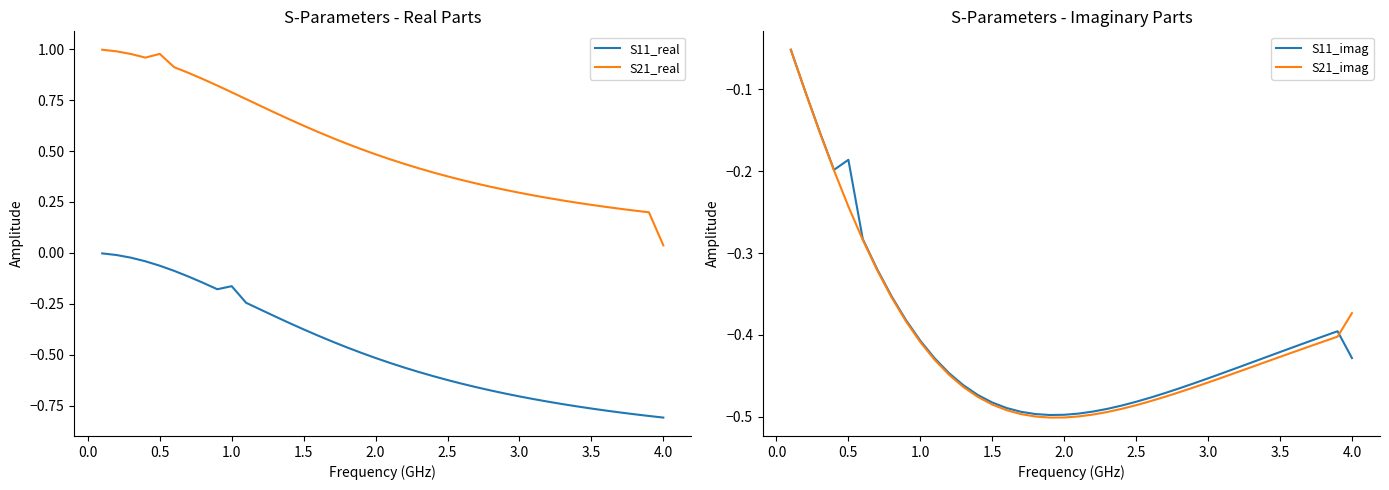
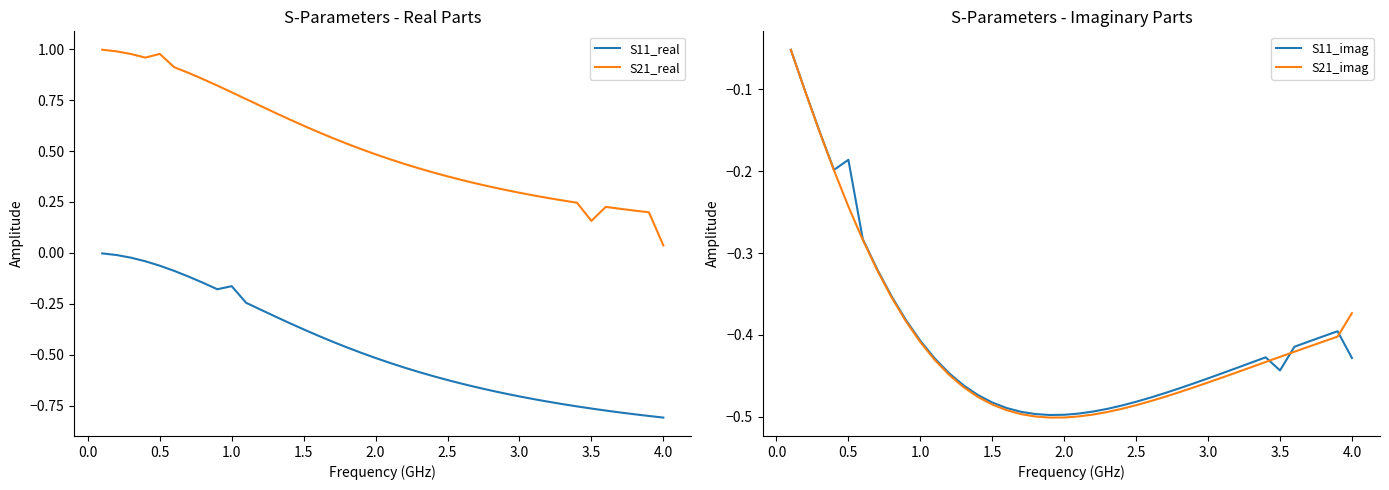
S-Parameters - Real Parts, S21_real, 3.5: 0.24 -> 0.16
S-Parameters - Imaginary Parts, S11_imag, 3.5: -0.42 -> -0.44
